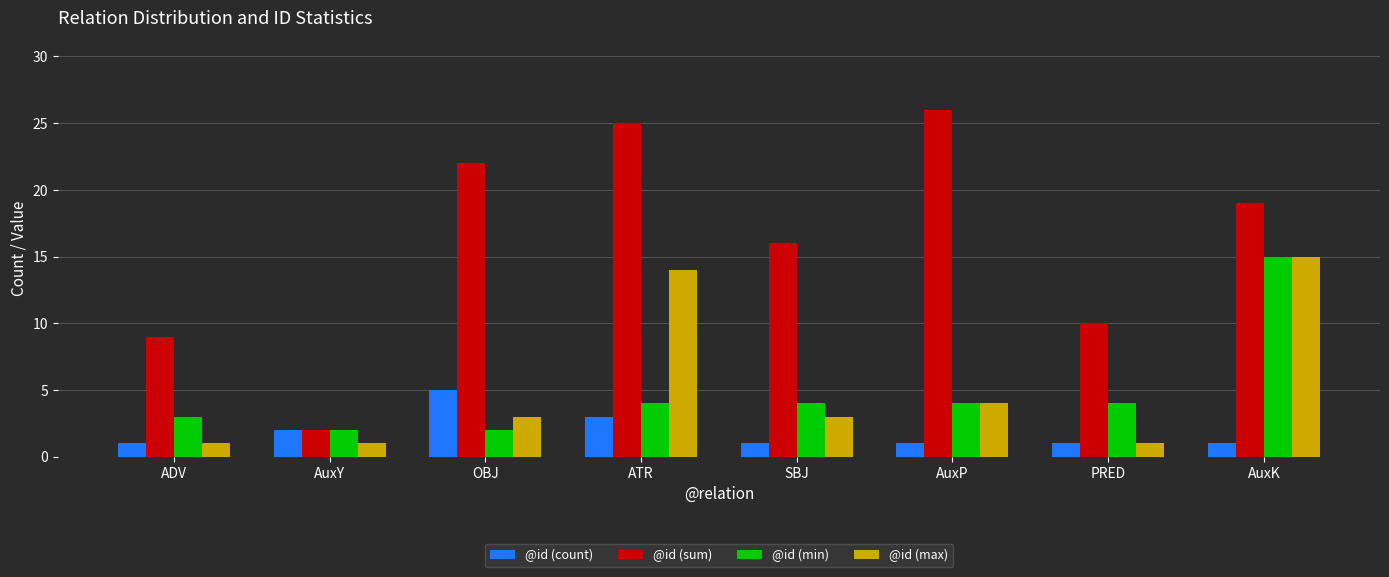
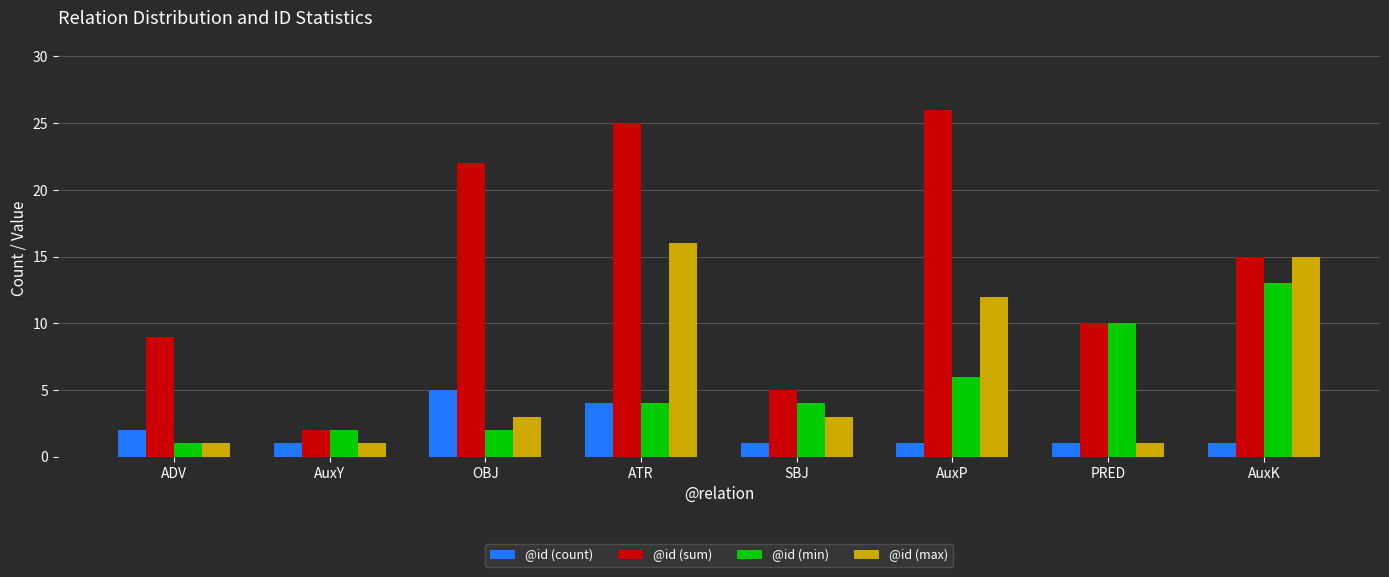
@id (count), ADV: 1 -> 2
@id (min), ADV: 3 -> 1
@id (count), AuxY: 2 -> 1
@id (count), ATR: 3 -> 4
@id (max), ATR: 14 -> 16
@id (sum), SBJ: 16 -> 5
@id (min), AuxP: 4 -> 6
@id (max), AuxP: 4 -> 12
@id (min), PRED: 4 -> 10
@id (sum), AuxK: 19 -> 15
@id (min), AuxK: 15 -> 13
